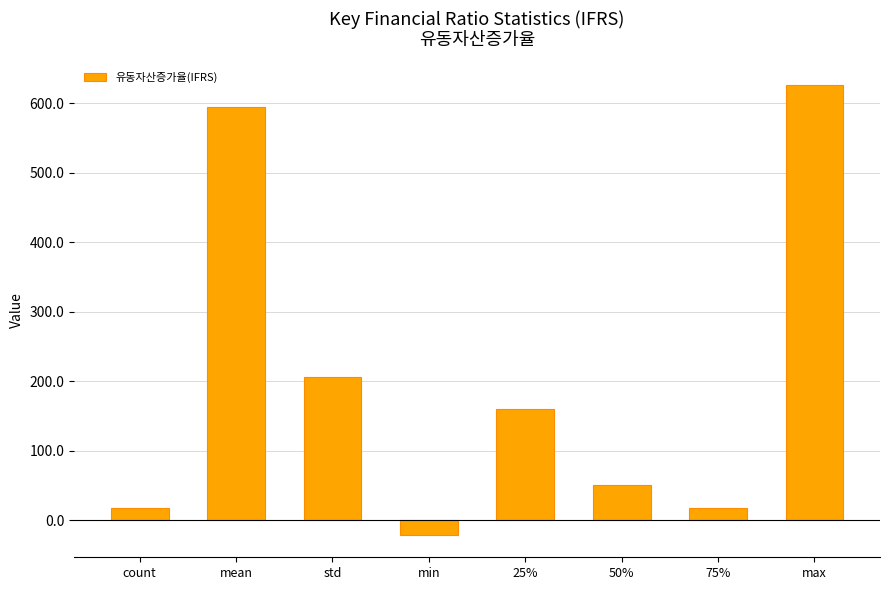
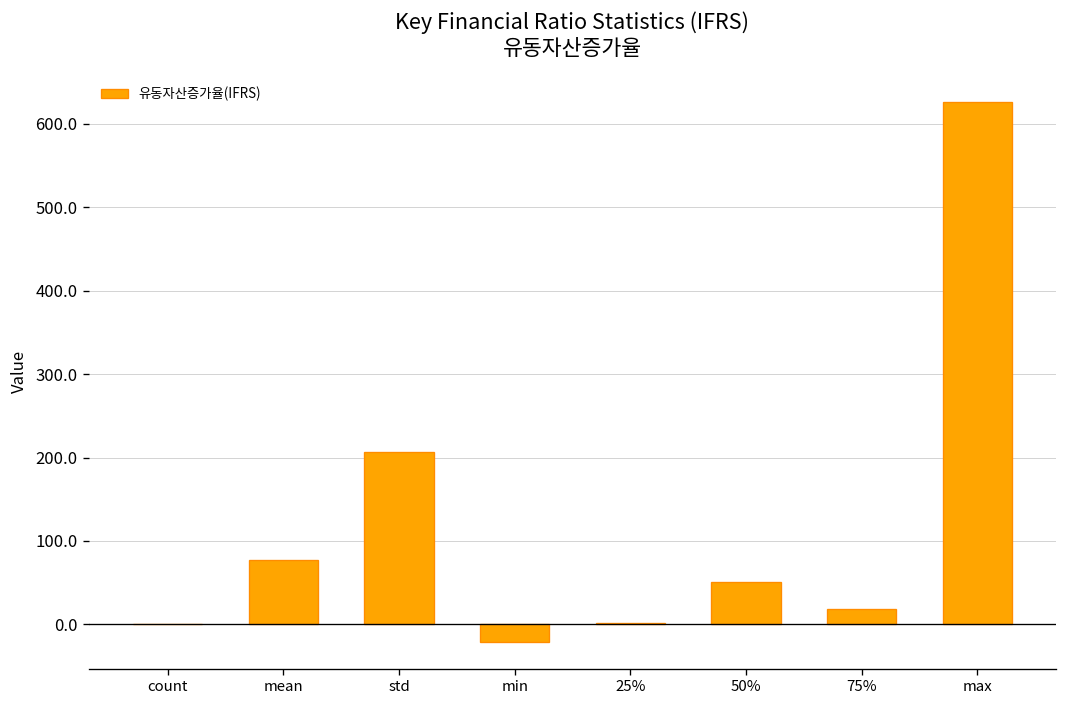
count: 20 -> 0
mean: 590 -> 80
25%: 160 -> 0
